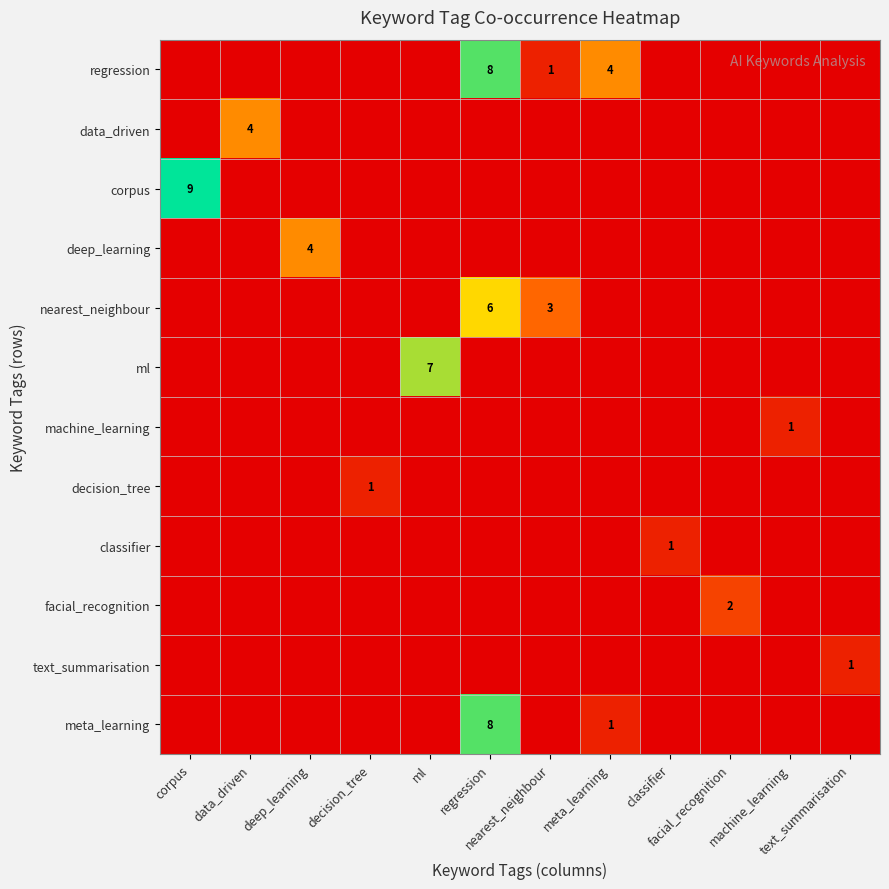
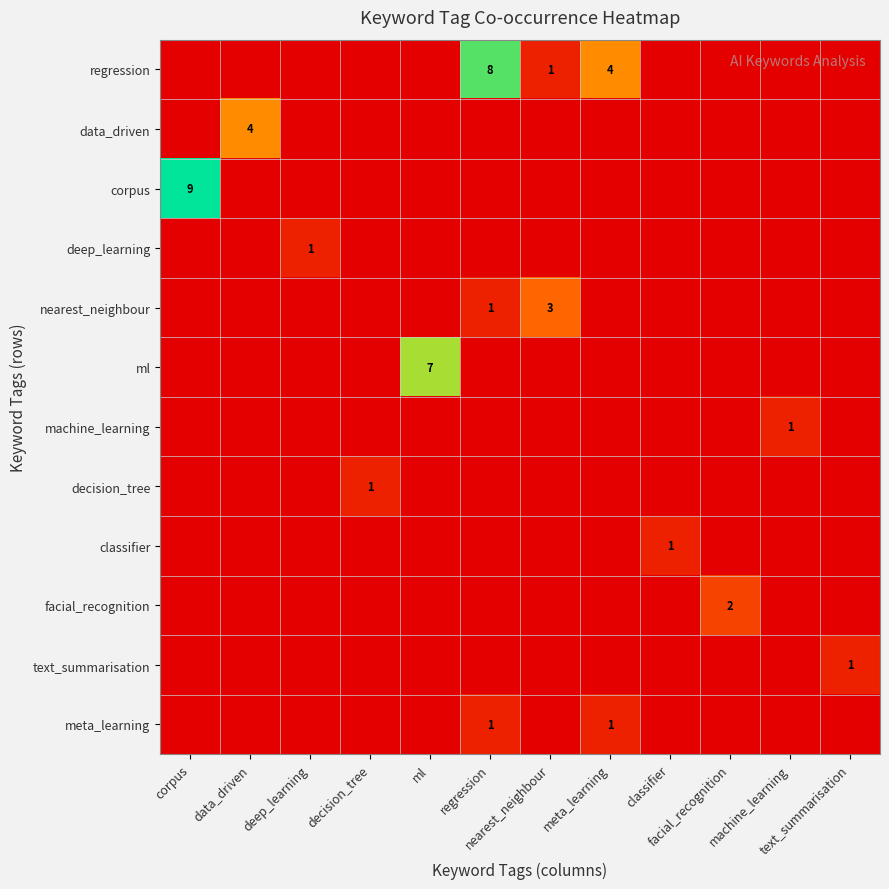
deep_learning, deep_learning: 4 -> 1
nearest_neighbour, regression: 6 -> 1
meta_learning, regression: 8 -> 1
